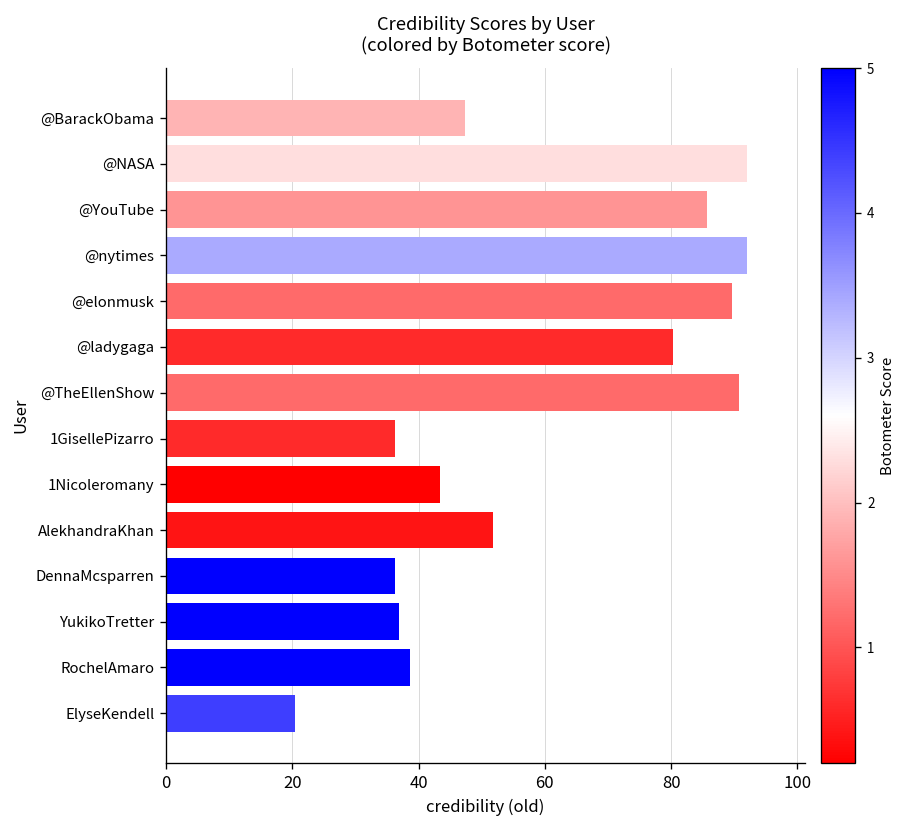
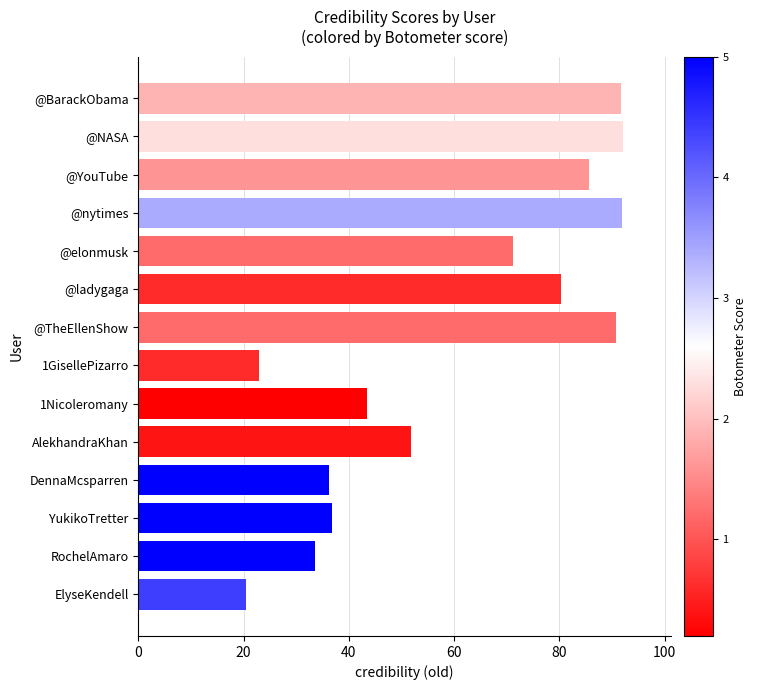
@BarackObama: 47 -> 92
@elonmusk: 90 -> 71
1GisellePizarro: 36 -> 23
RochelAmaro: 39 -> 34
